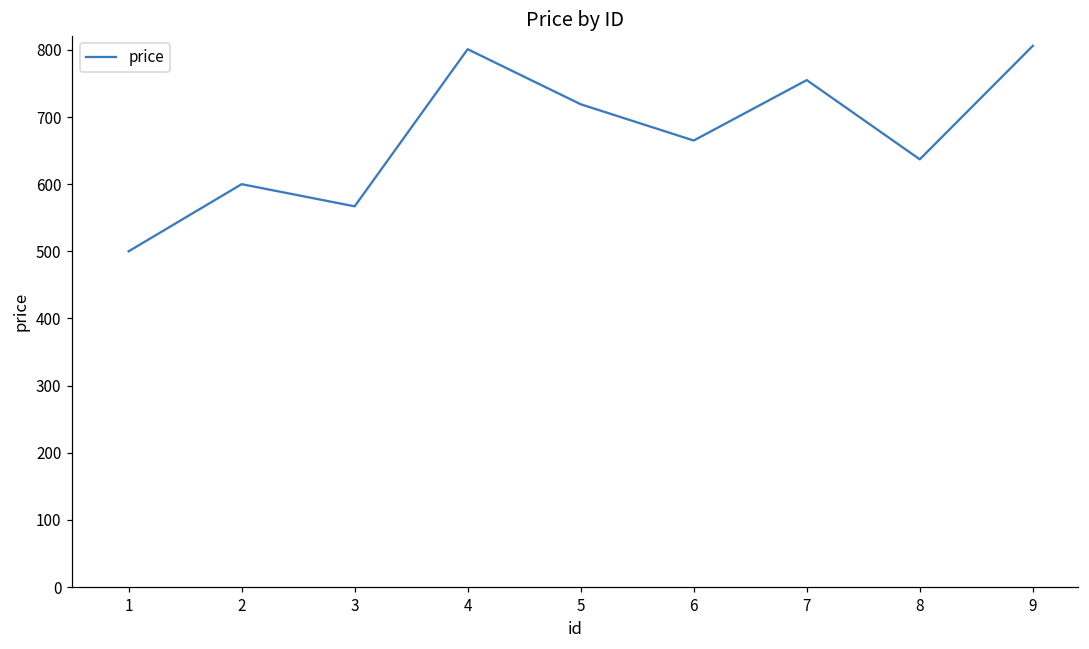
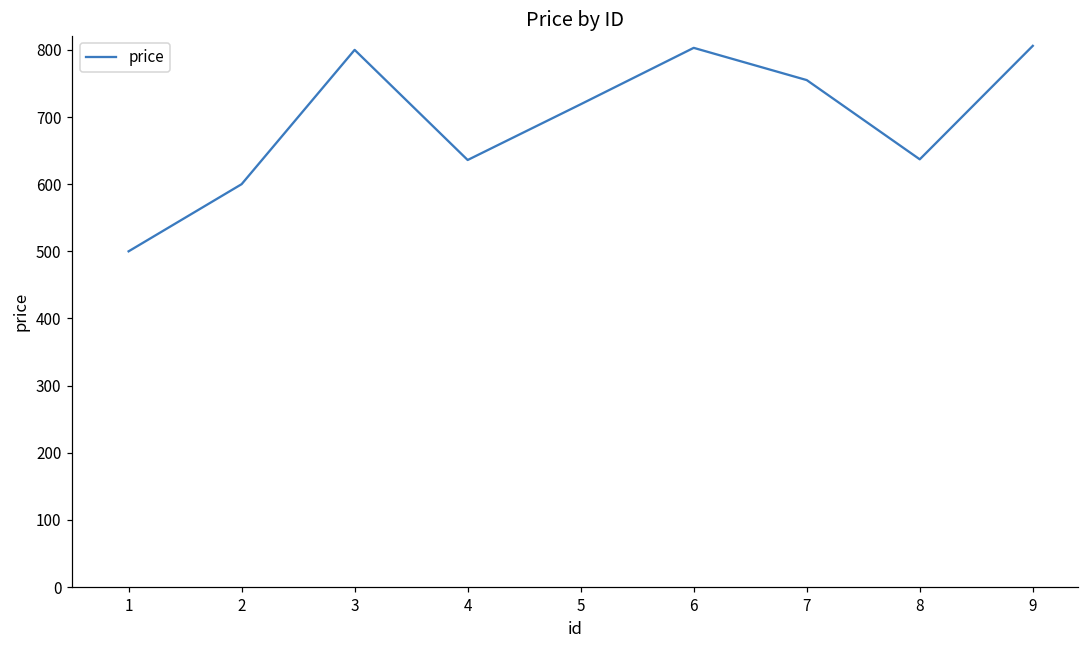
3: 570 -> 800
4: 800 -> 640
6: 670 -> 800
